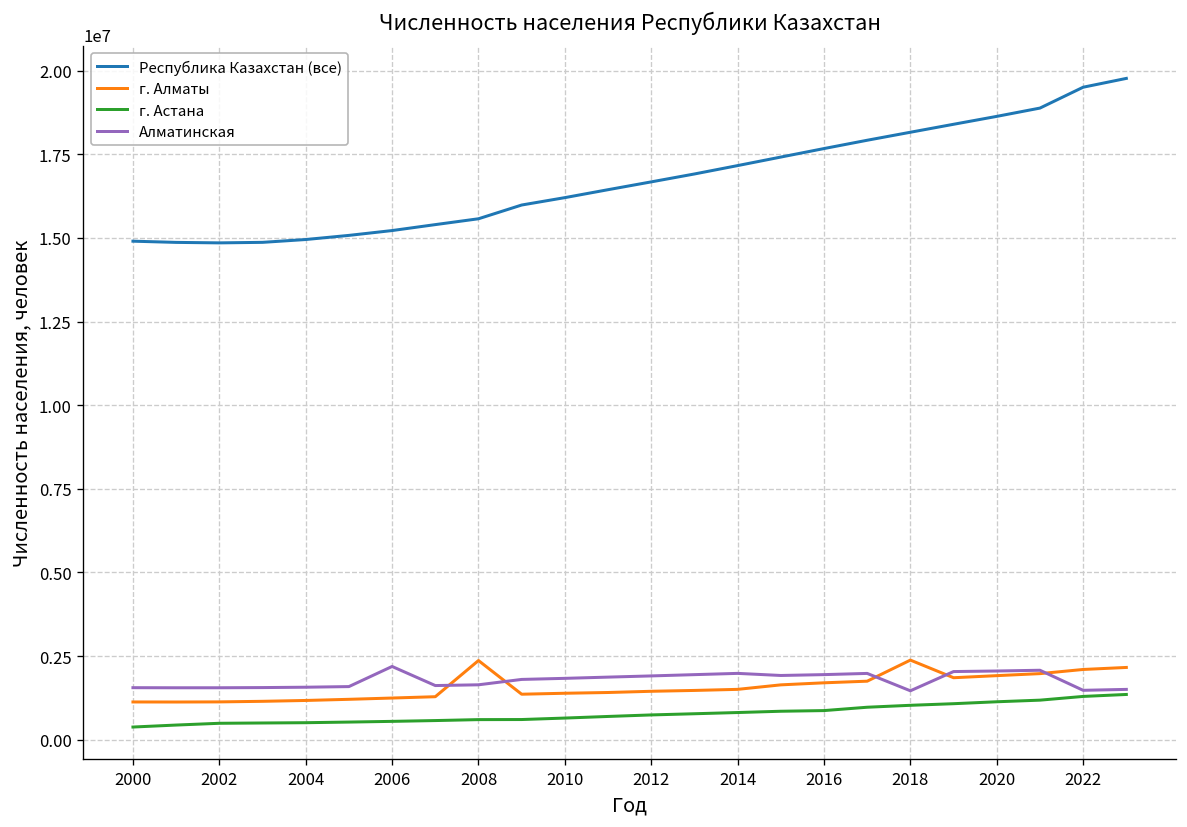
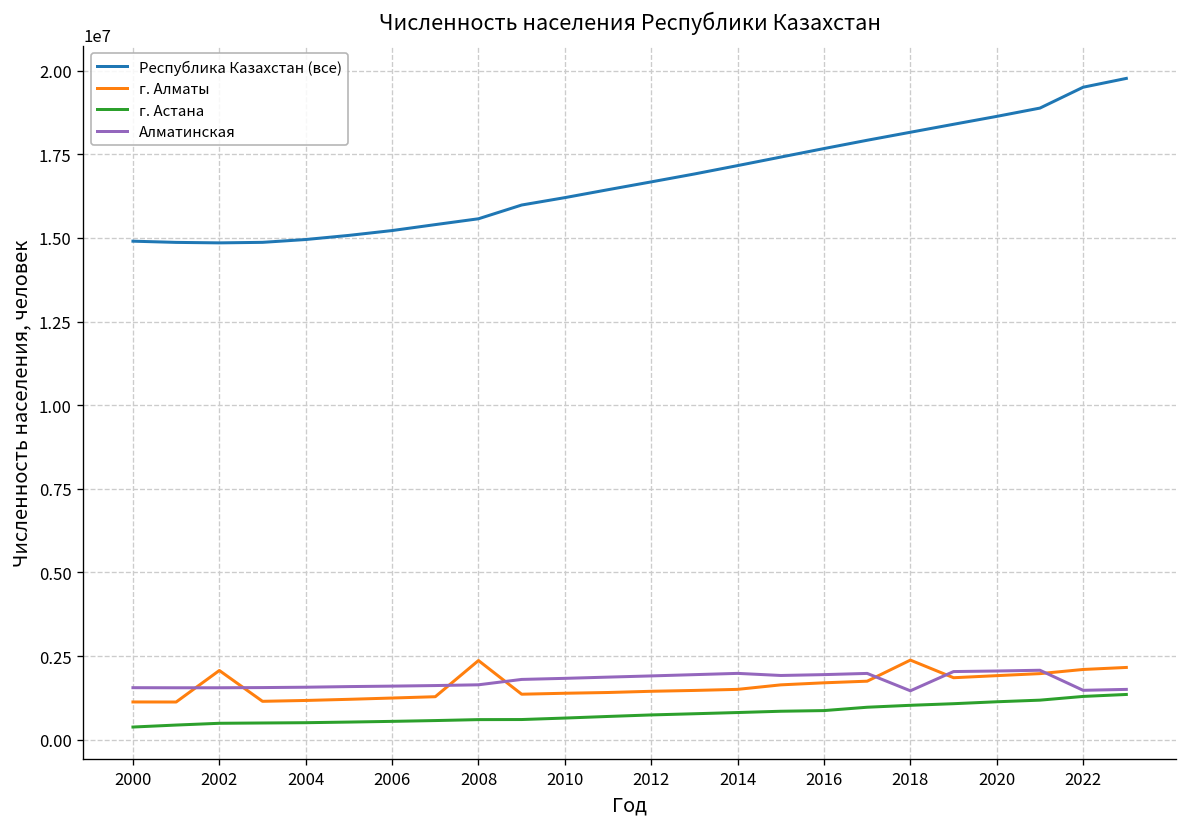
г. Алматы, 2002: 1100000 -> 2100000
Алматинская, 2006: 2200000 -> 1600000
